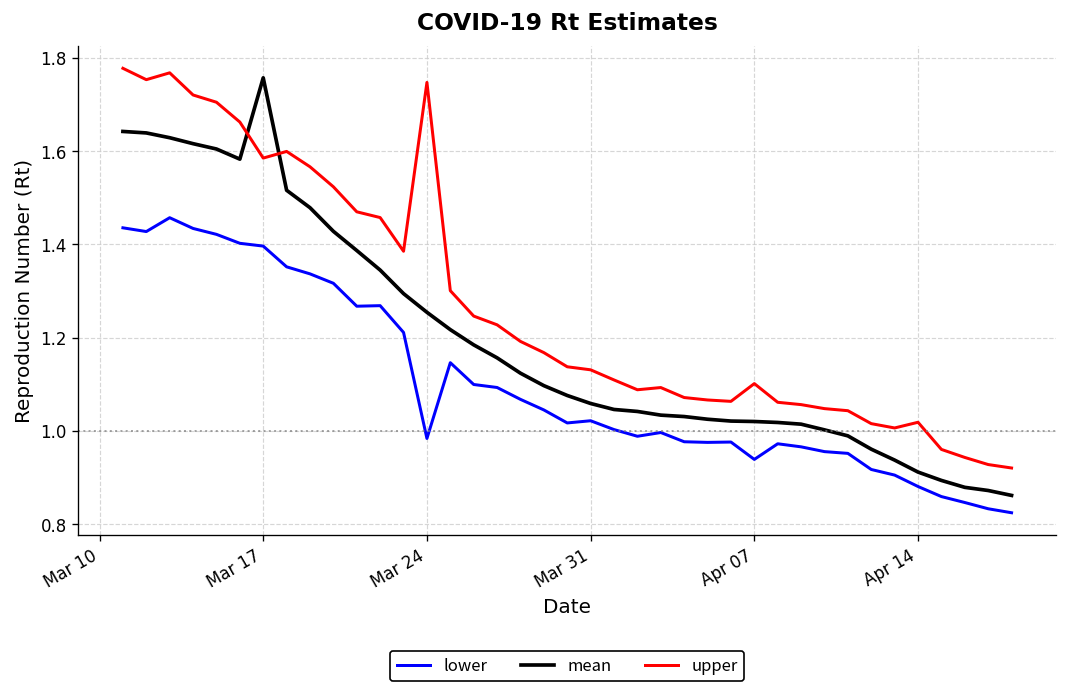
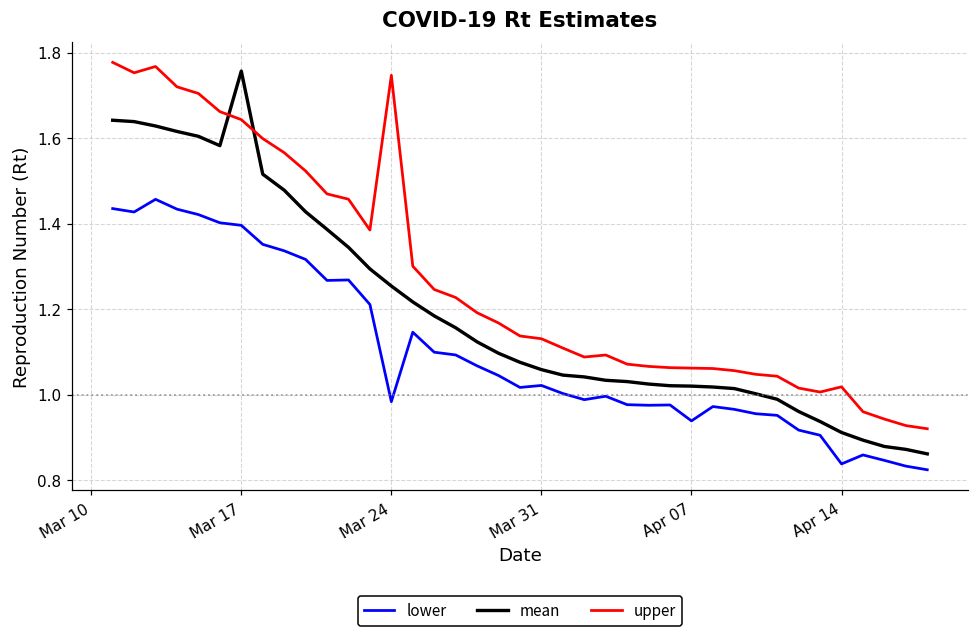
upper, Mar 17: 1.58 -> 1.64
upper, Apr 07: 1.10 -> 1.06
lower, Apr 14: 0.88 -> 0.84
